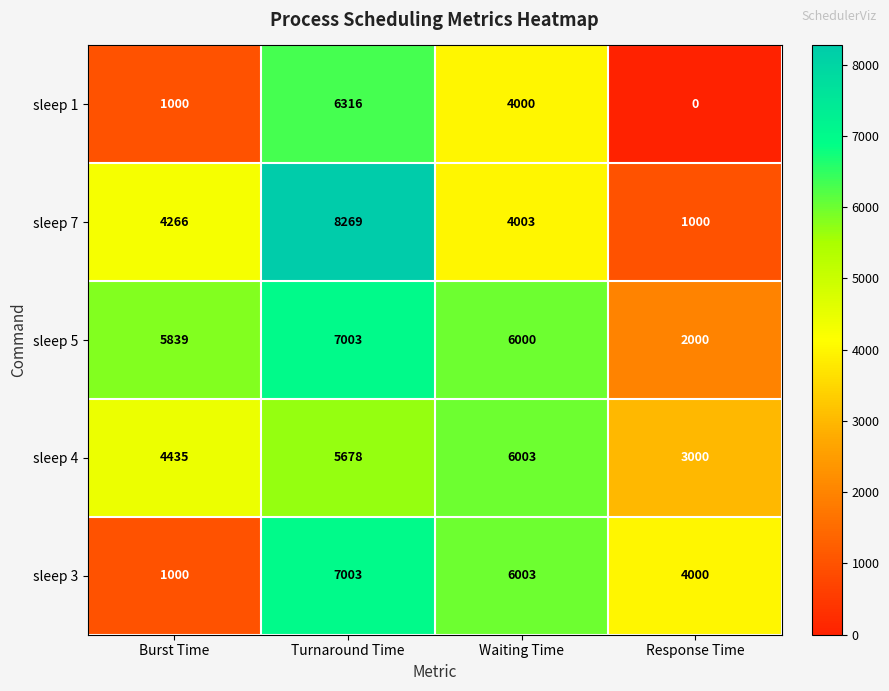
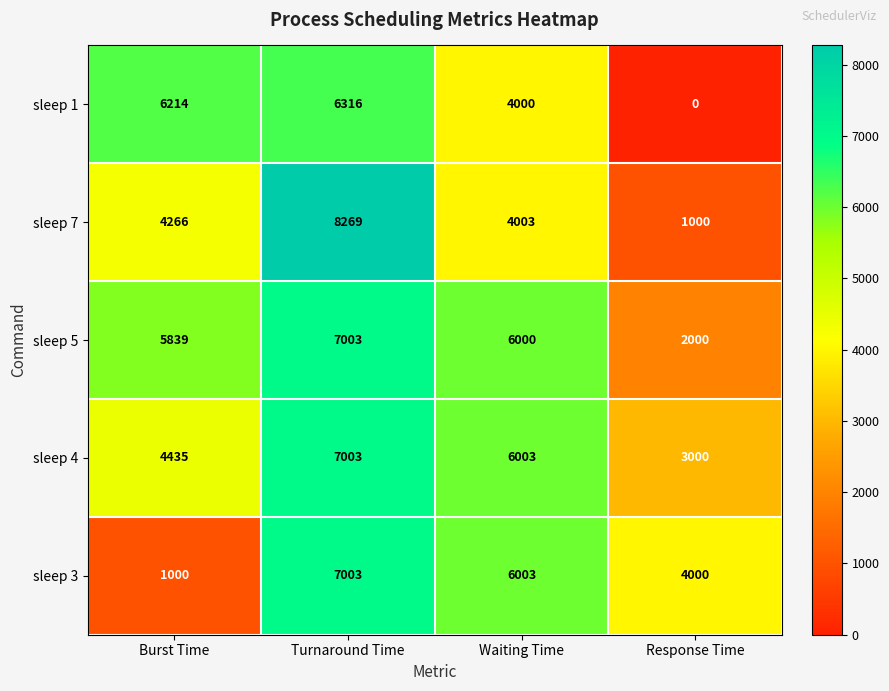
sleep 1, Burst Time: 1000 -> 6214
sleep 4, Turnaround Time: 5678 -> 7003
